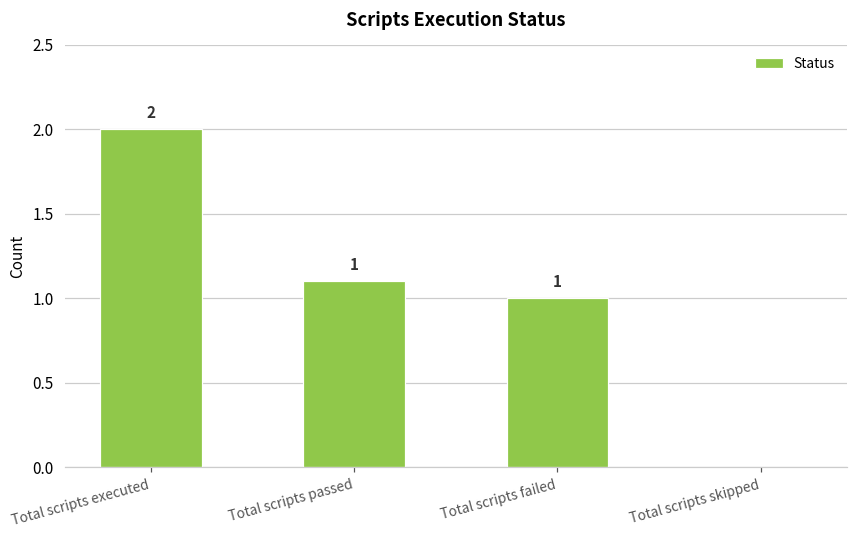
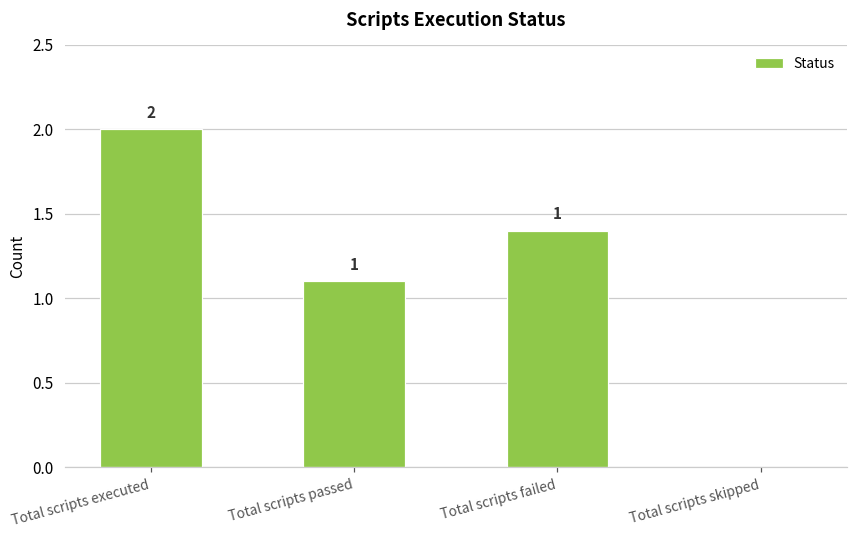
Total scripts failed: 1.0 -> 1.4
